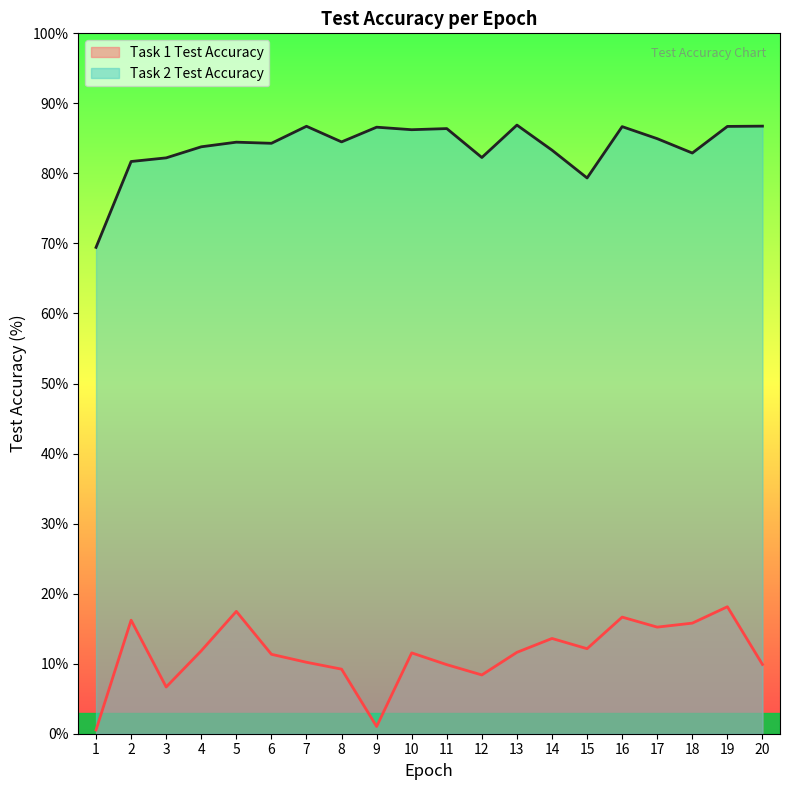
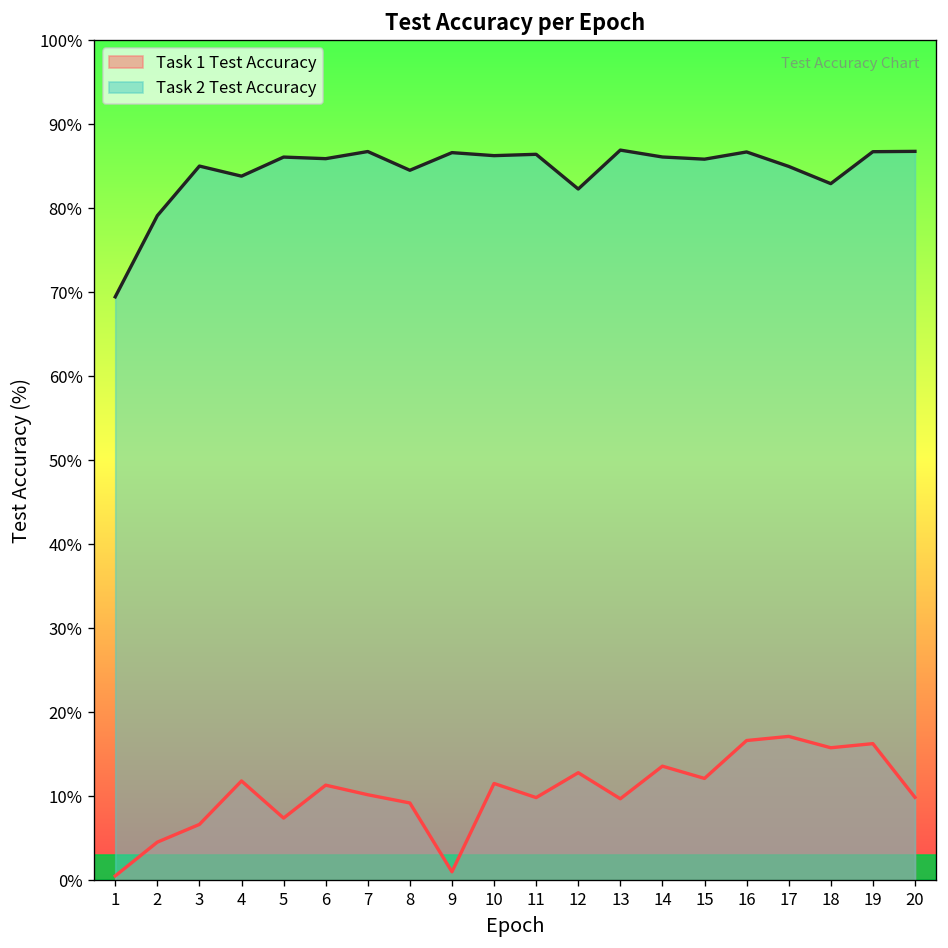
Task 1 Test Accuracy, 2: 16% -> 5%
Task 2 Test Accuracy, 2: 82% -> 79%
Task 2 Test Accuracy, 3: 82% -> 85%
Task 1 Test Accuracy, 5: 17% -> 7%
Task 2 Test Accuracy, 5: 84% -> 86%
Task 2 Test Accuracy, 6: 84% -> 86%
Task 1 Test Accuracy, 12: 8% -> 13%
Task 1 Test Accuracy, 13: 12% -> 10%
Task 2 Test Accuracy, 14: 83% -> 86%
Task 2 Test Accuracy, 15: 79% -> 86%
Task 1 Test Accuracy, 17: 15% -> 17%
Task 1 Test Accuracy, 19: 18% -> 16%
